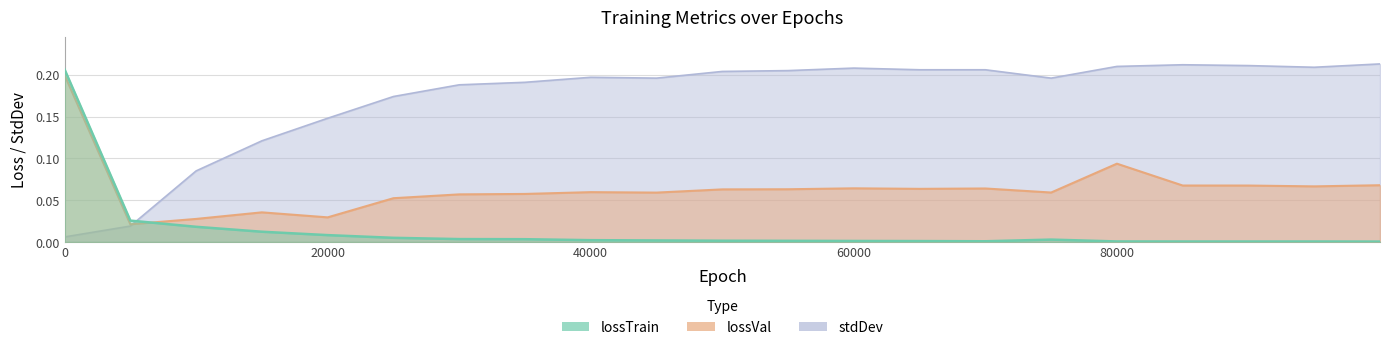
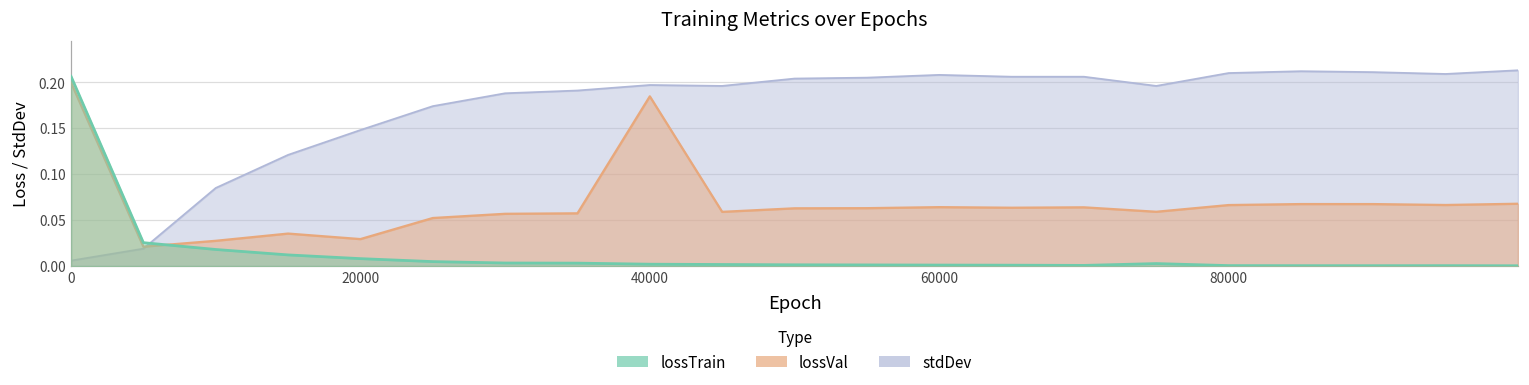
lossVal, 40000: 0.06 -> 0.18
lossVal, 80000: 0.09 -> 0.07
